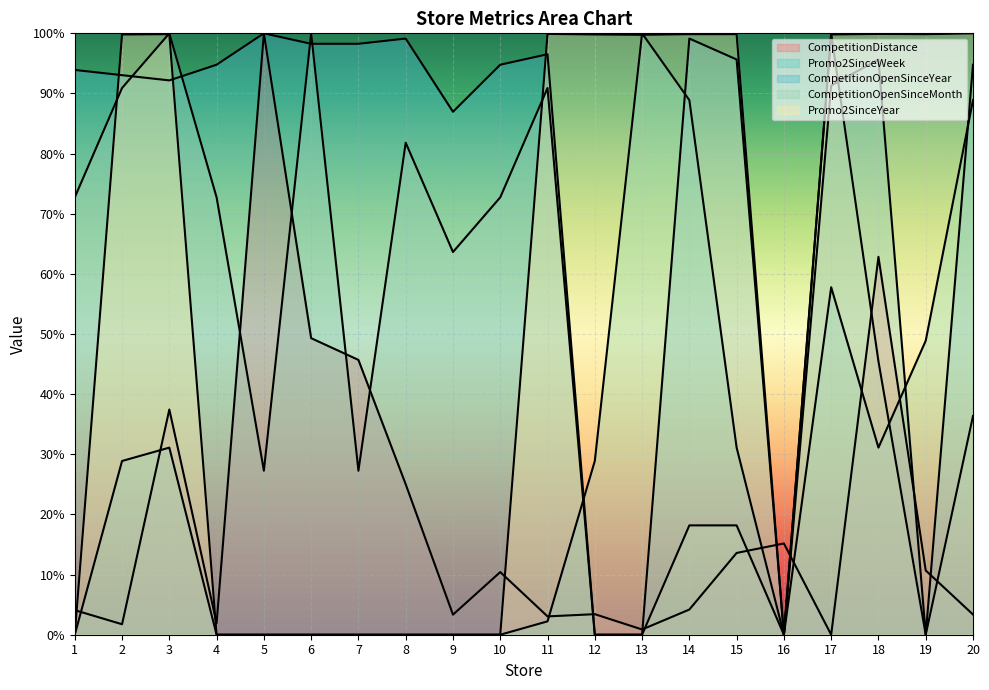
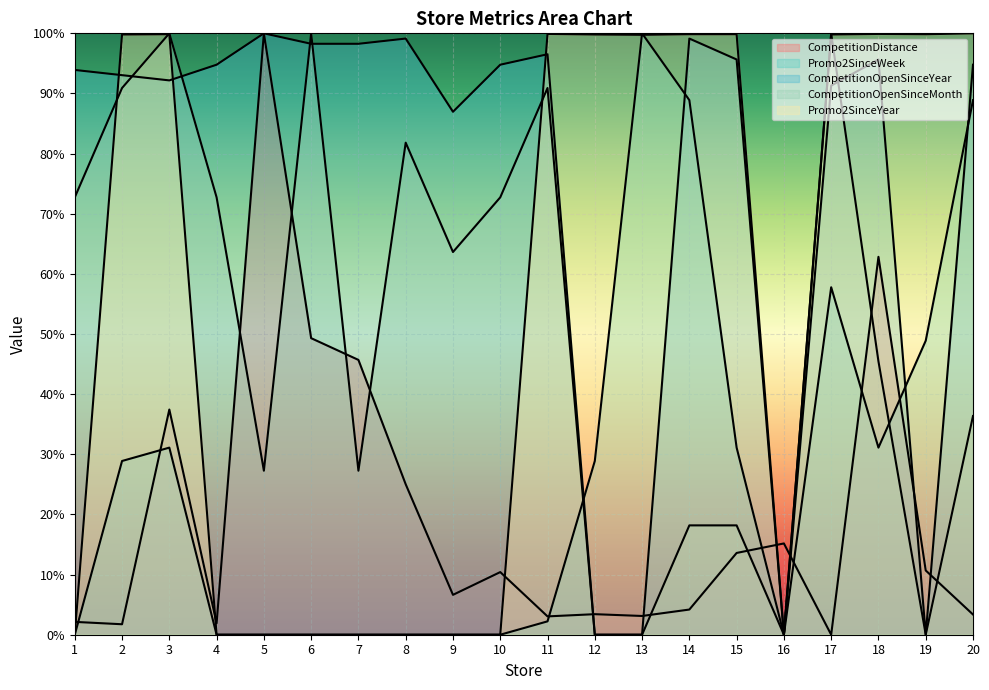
CompetitionDistance, 1: 4% -> 2%
CompetitionDistance, 9: 3% -> 7%
CompetitionDistance, 13: 1% -> 3%
